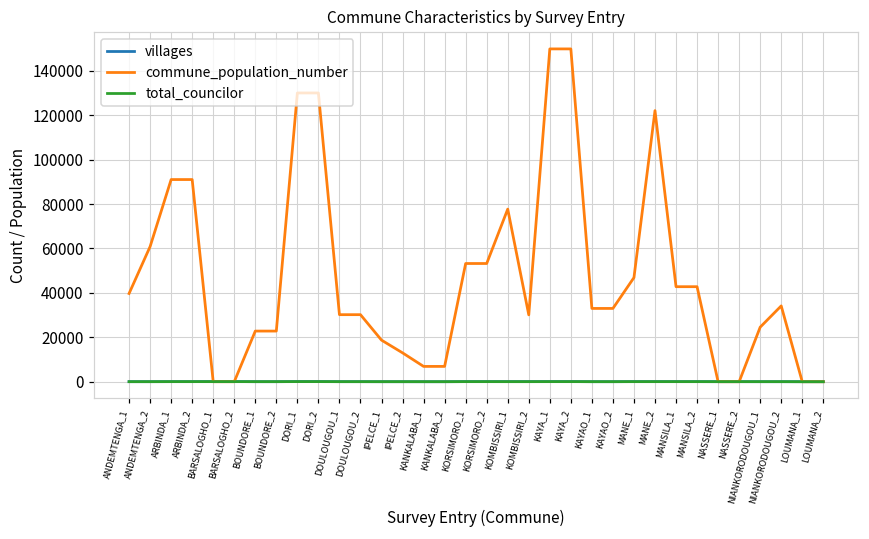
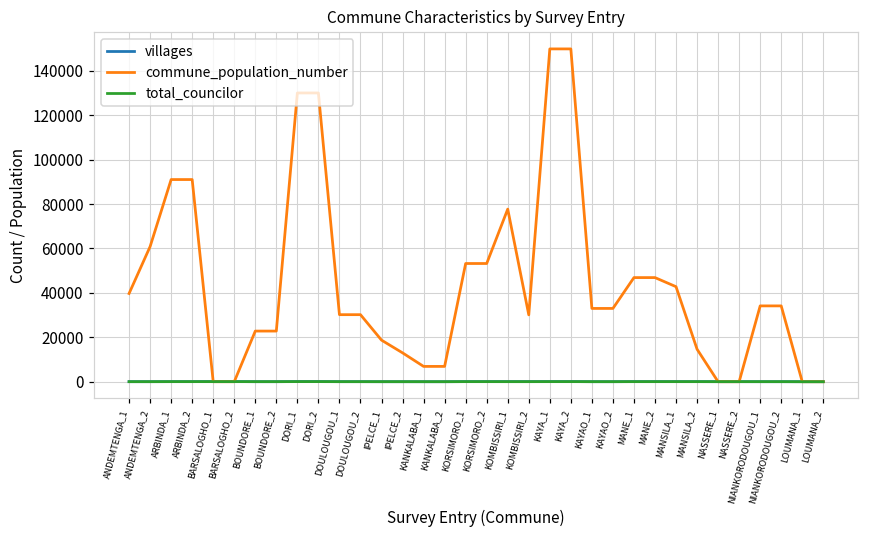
commune_population_number, MANE_2: 122000 -> 47000
commune_population_number, MANSILA_2: 43000 -> 15000
commune_population_number, NIANKORODOUGOU_1: 25000 -> 34000
